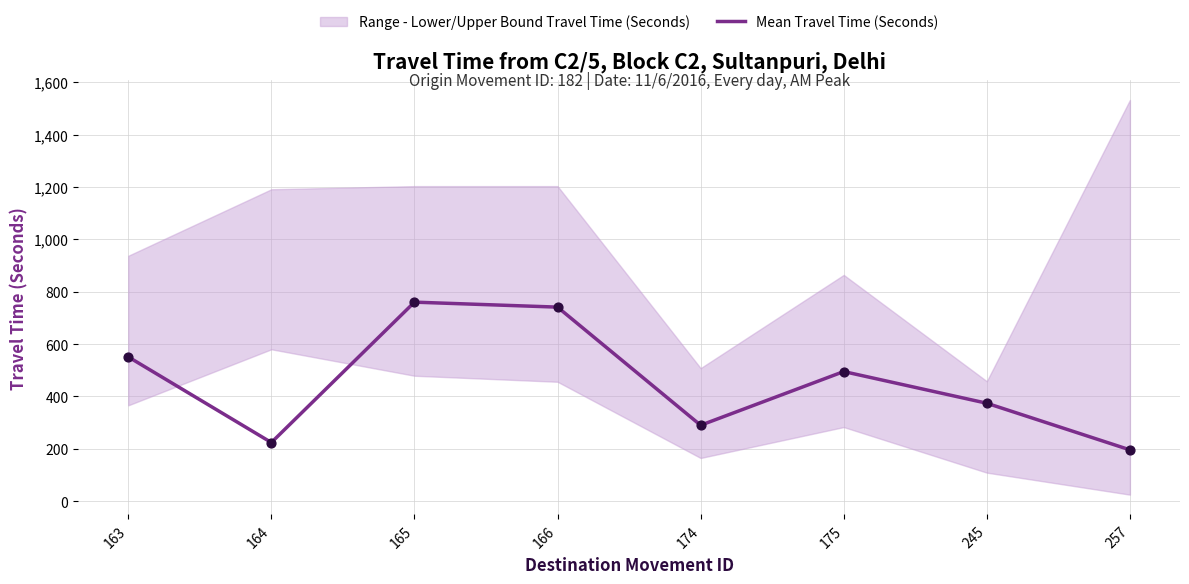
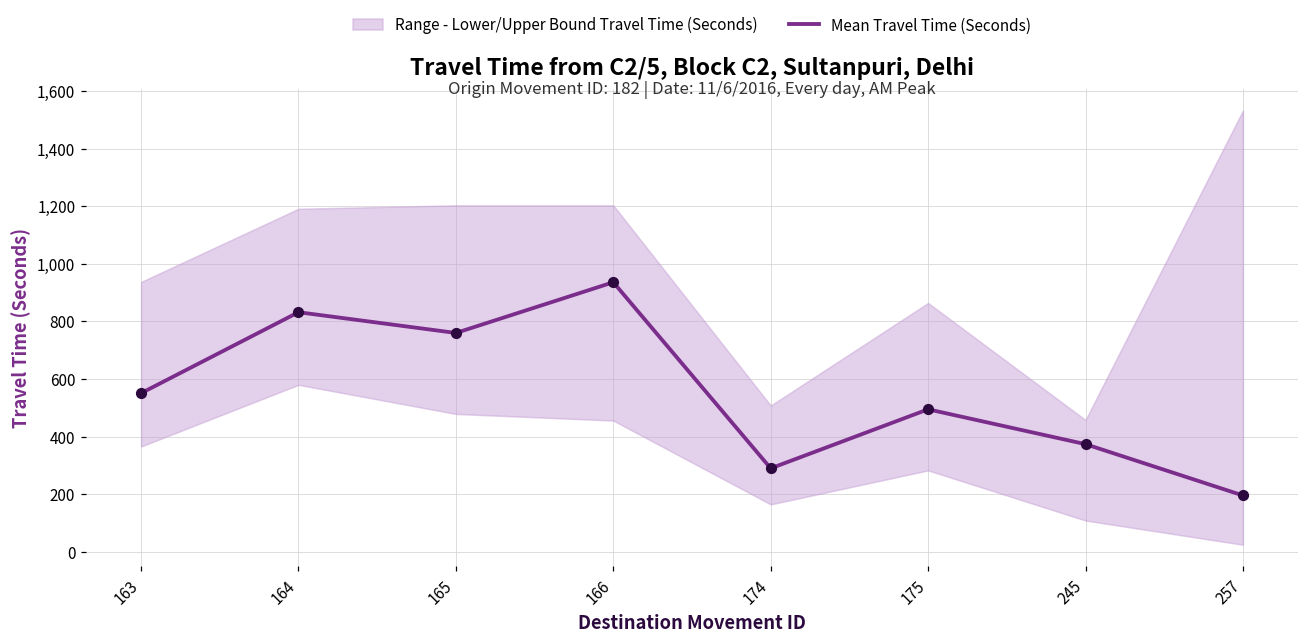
Mean Travel Time (Seconds), 164: 220 -> 830
Mean Travel Time (Seconds), 166: 740 -> 940
